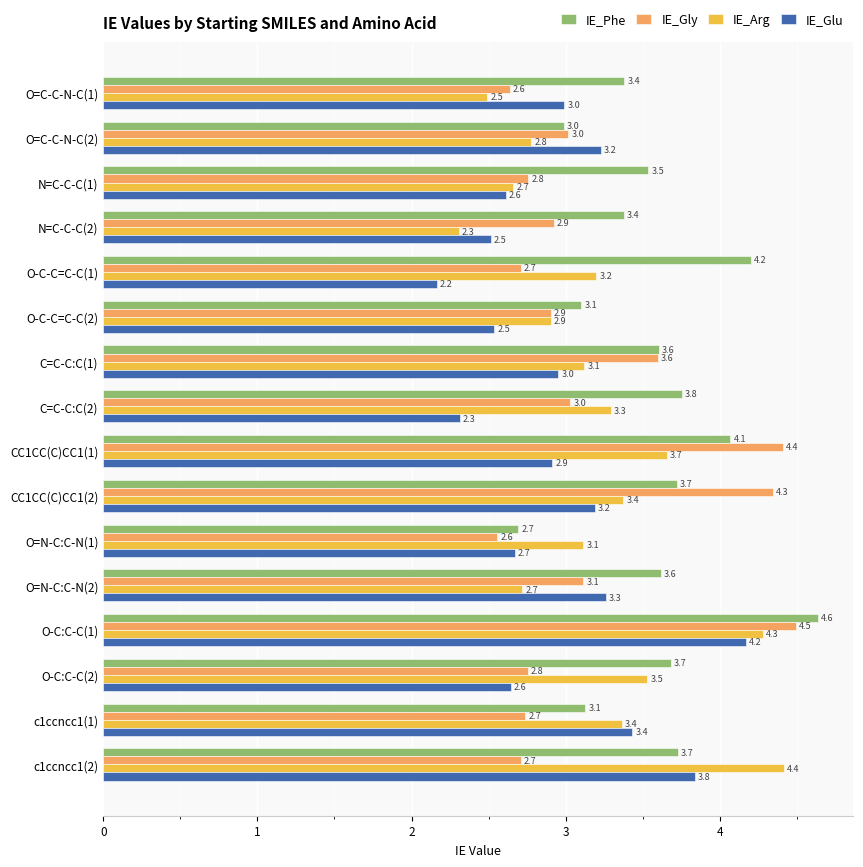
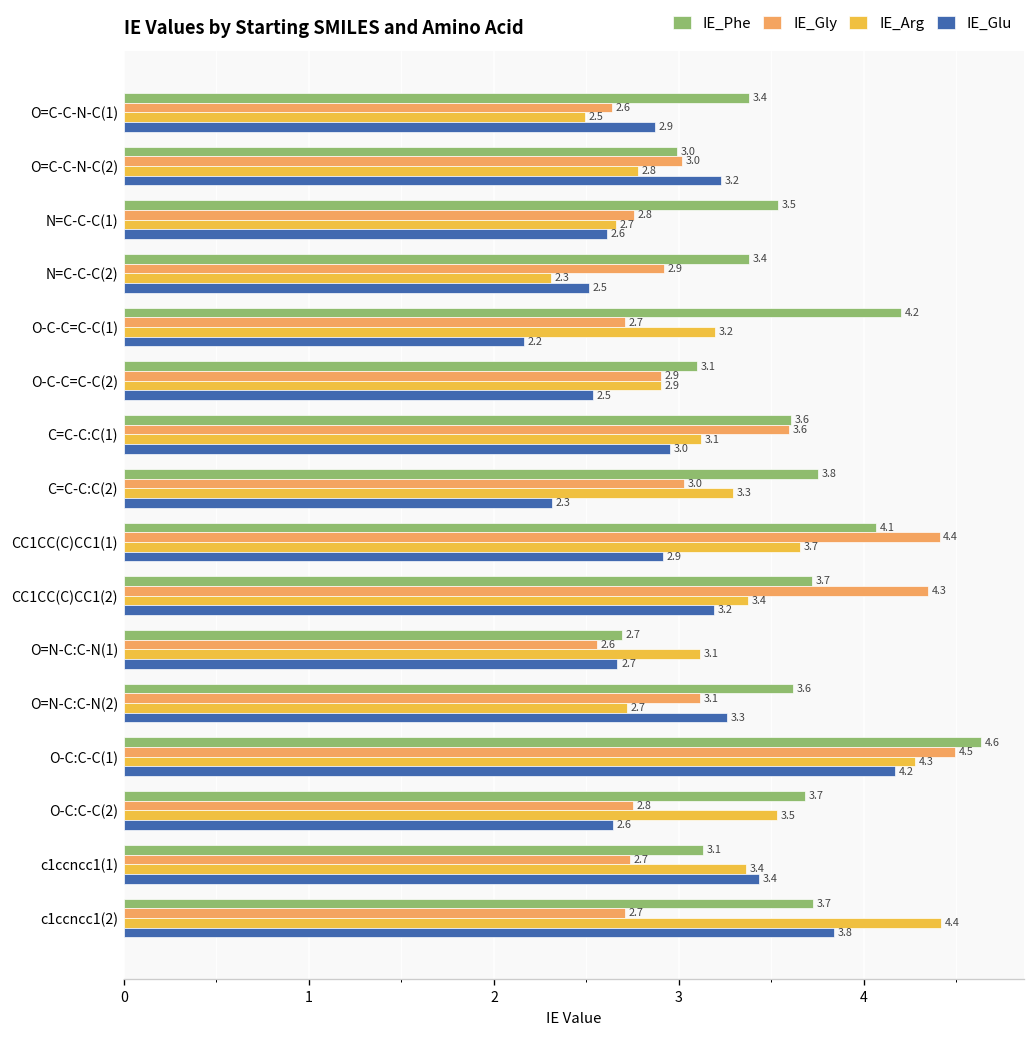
IE_Glu, O=C-C-N-C(1): 3.0 -> 2.9
